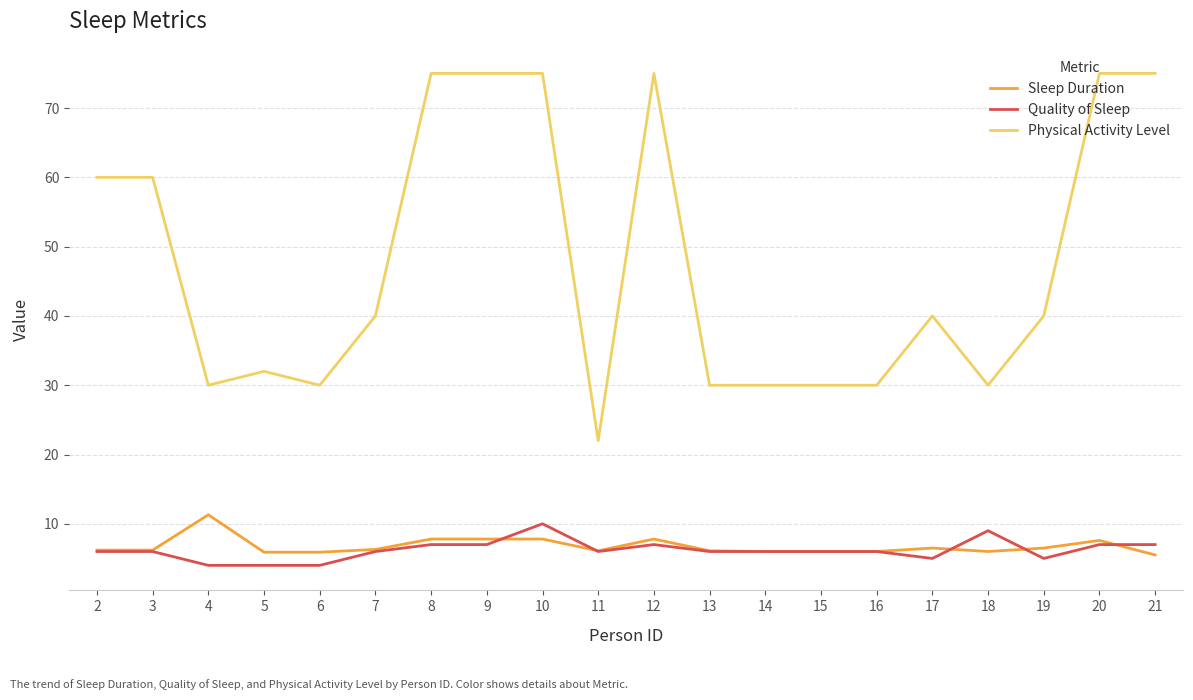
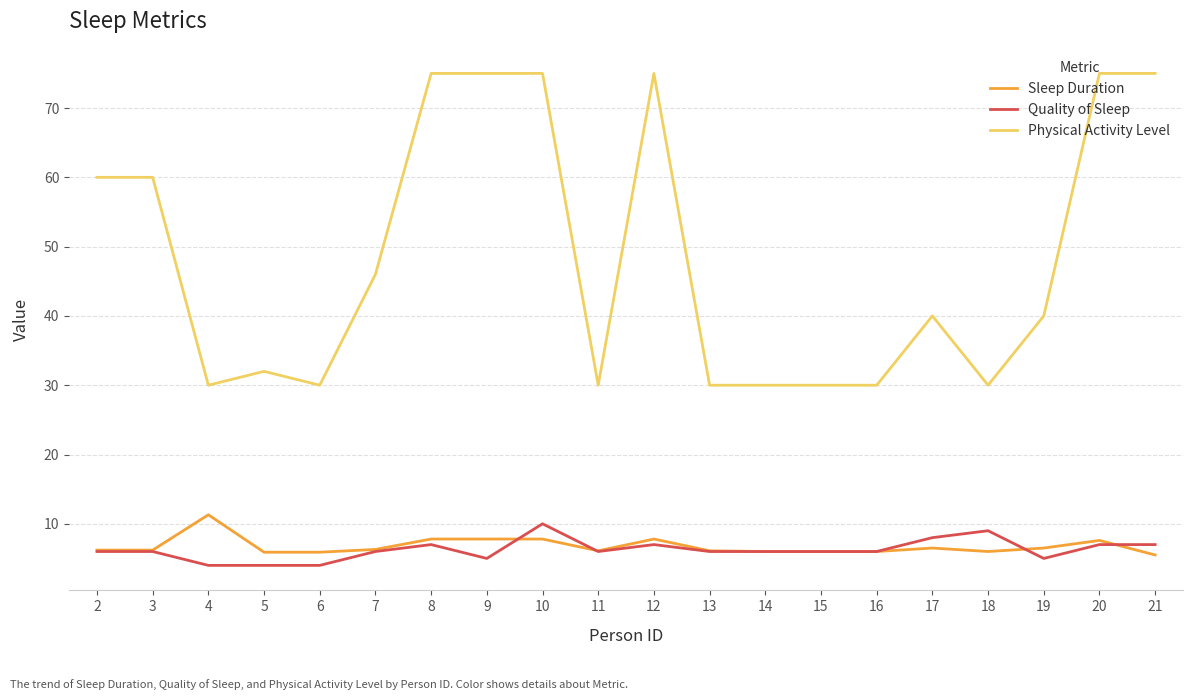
Physical Activity Level, 7: 40 -> 46
Quality of Sleep, 9: 7 -> 5
Physical Activity Level, 11: 22 -> 30
Quality of Sleep, 17: 5 -> 8
